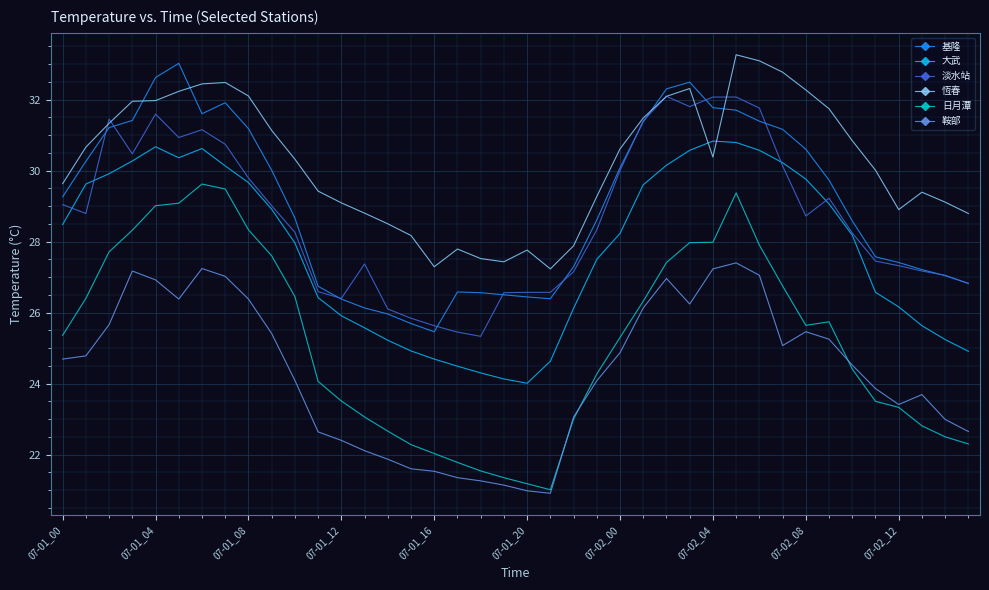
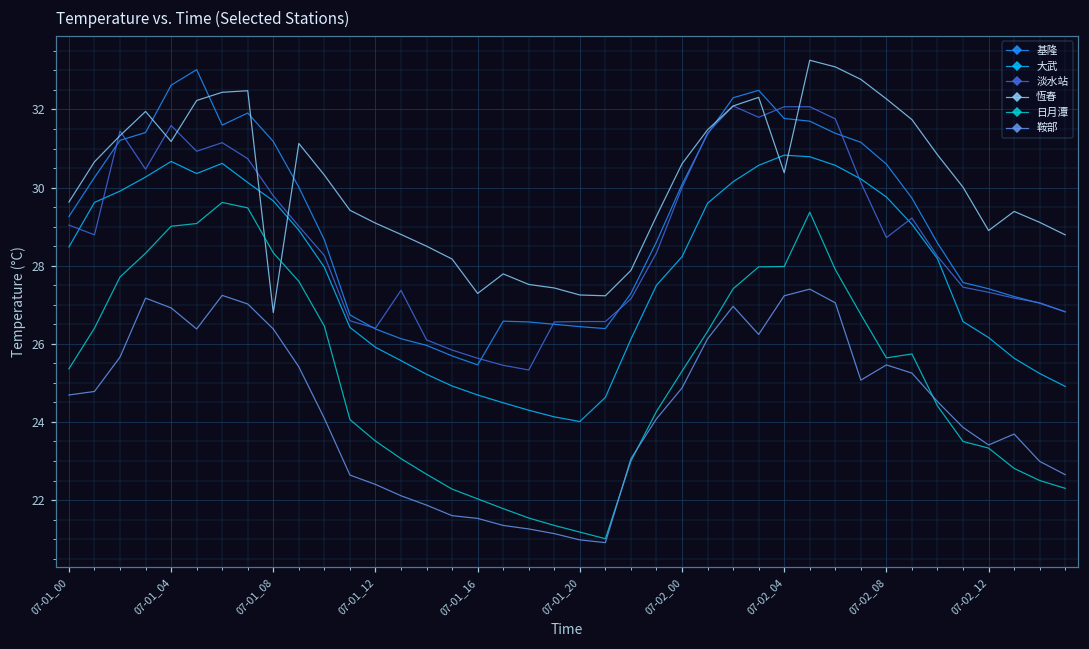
恆春, 07-01_04: 32.0 -> 31.2
恆春, 07-01_08: 32.1 -> 26.8
恆春, 07-01_20: 27.8 -> 27.3
